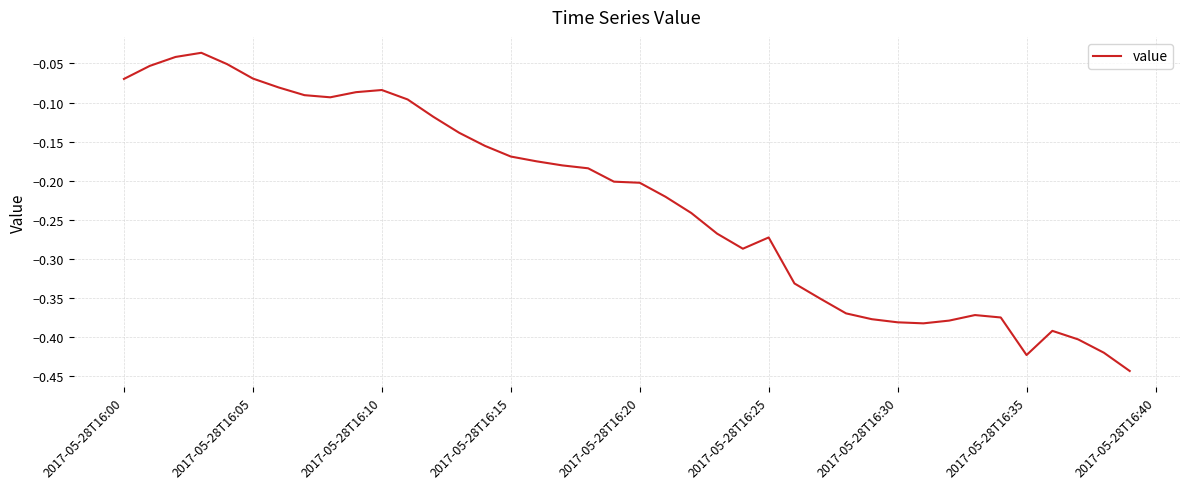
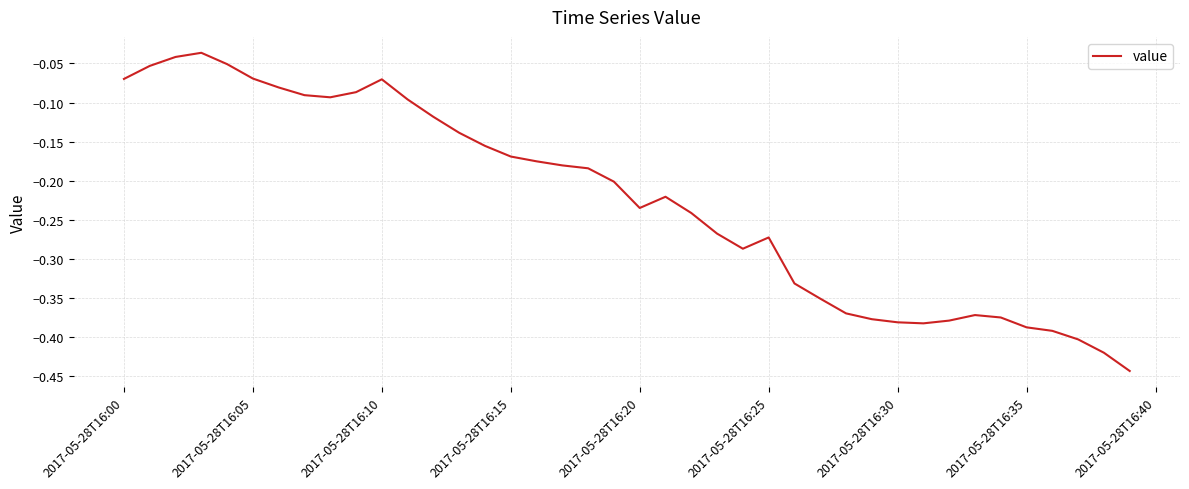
2017-05-28T16:10: -0.08 -> -0.07
2017-05-28T16:20: -0.20 -> -0.23
2017-05-28T16:35: -0.42 -> -0.39
